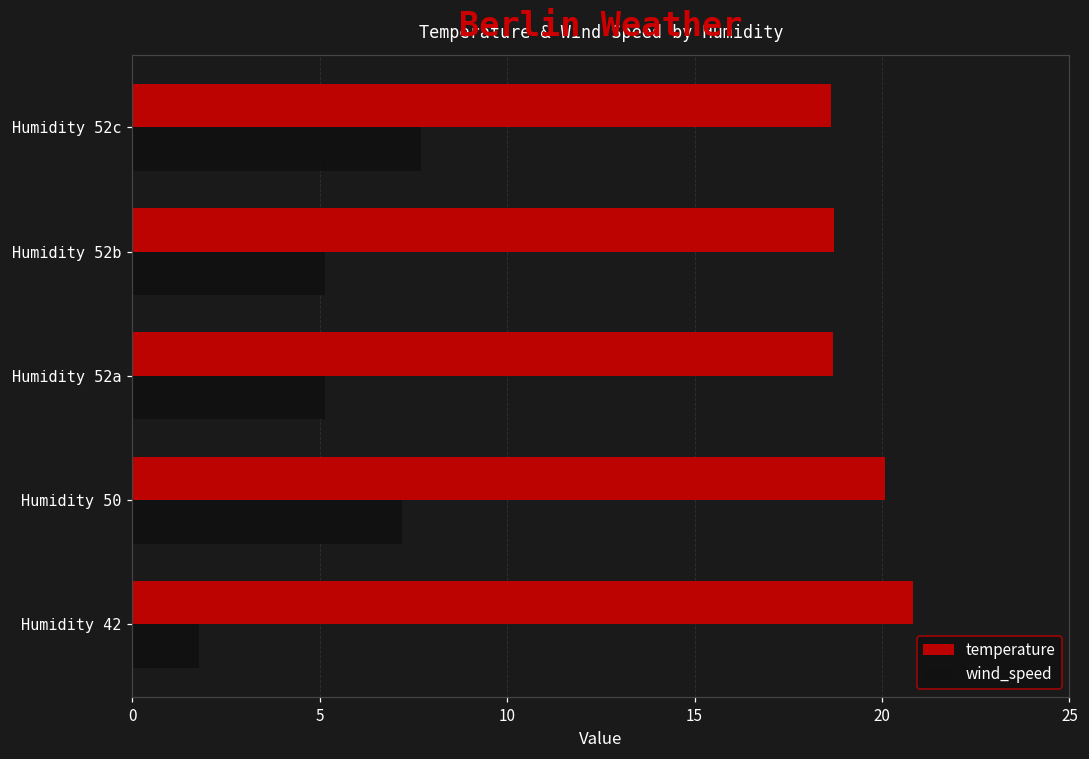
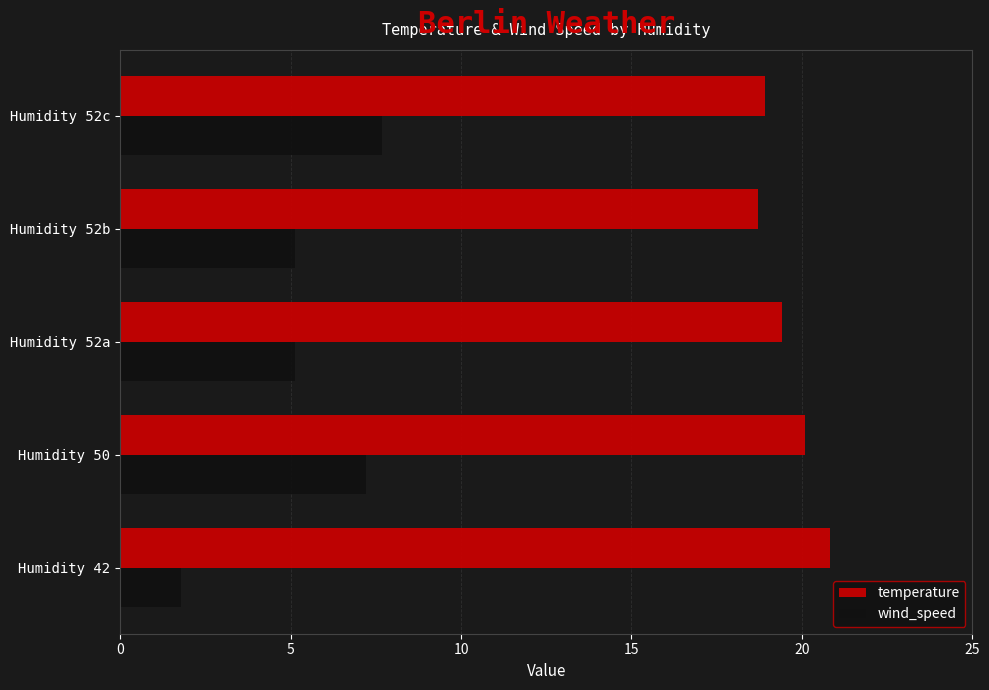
temperature, Humidity 52c: 18.6 -> 18.9
temperature, Humidity 52a: 18.7 -> 19.4
